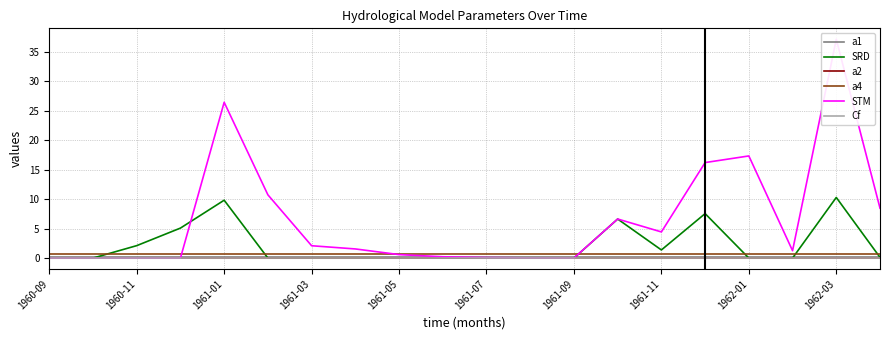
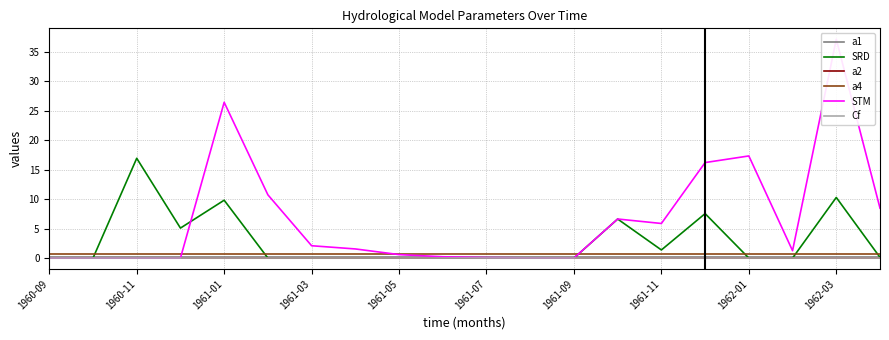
SRD, 1960-11: 2 -> 17
STM, 1961-11: 4 -> 6
